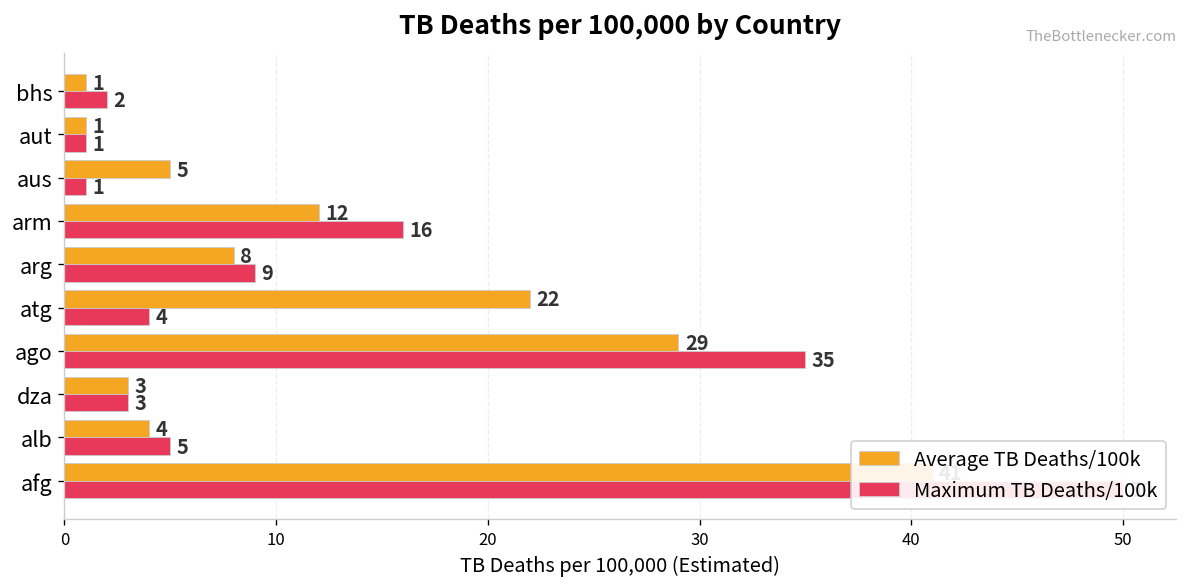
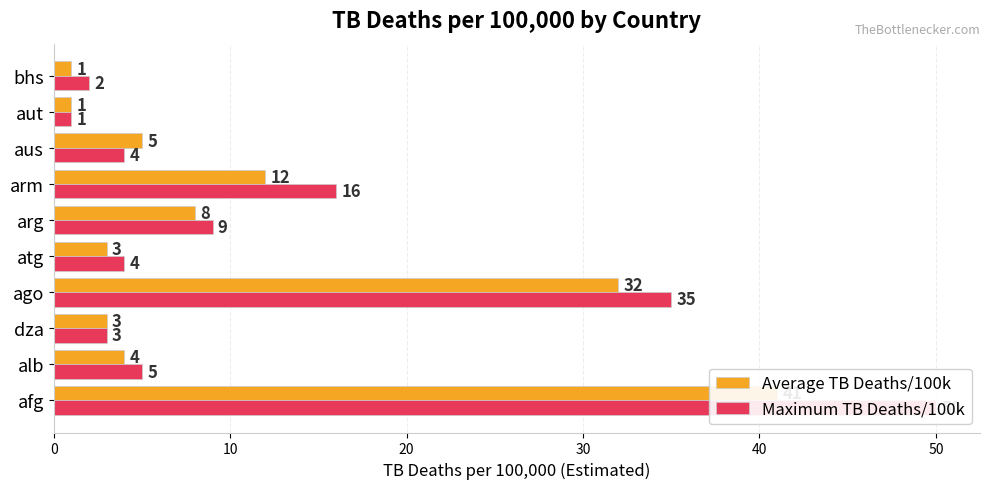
Maximum TB Deaths/100k, aus: 1 -> 4
Average TB Deaths/100k, atg: 22 -> 3
Average TB Deaths/100k, ago: 29 -> 32
